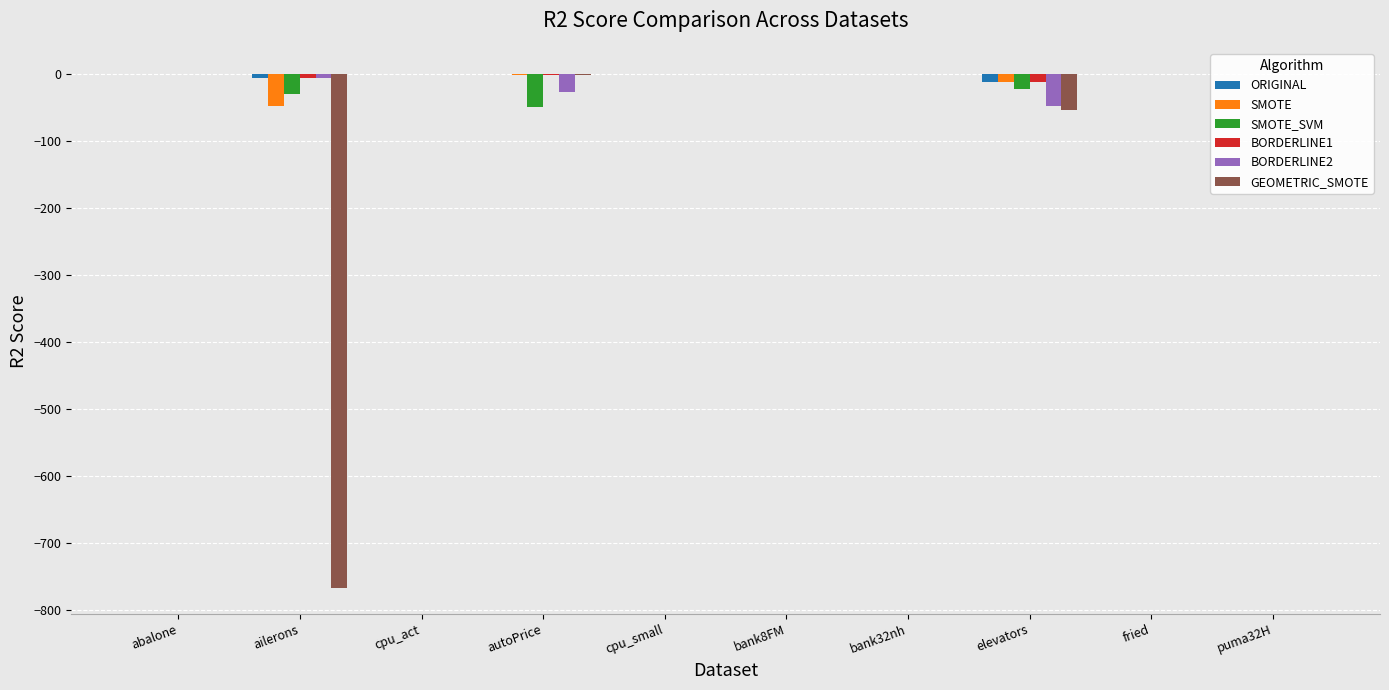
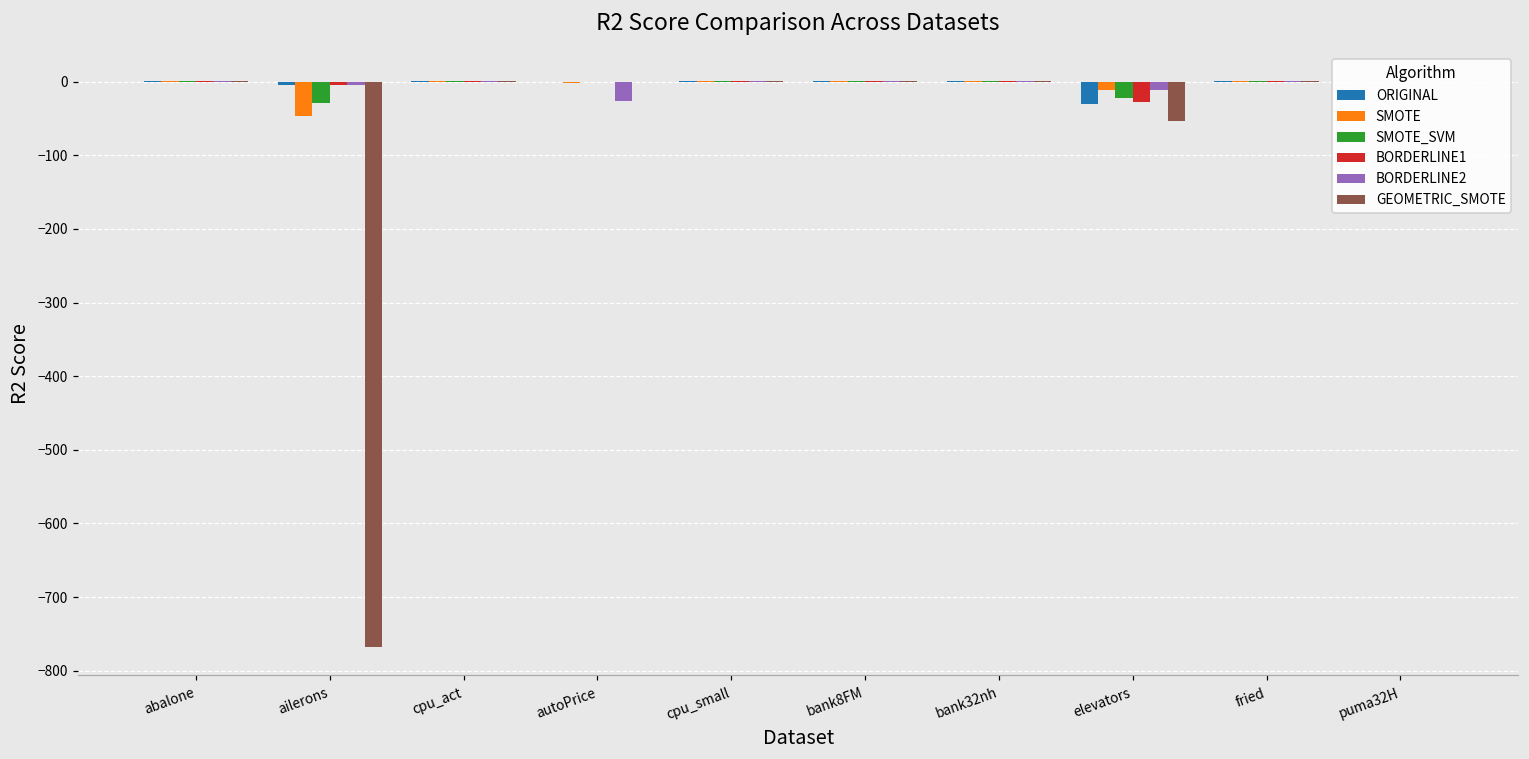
SMOTE_SVM, autoPrice: -50 -> 0
ORIGINAL, elevators: -10 -> -30
BORDERLINE1, elevators: -10 -> -30
BORDERLINE2, elevators: -50 -> -10
